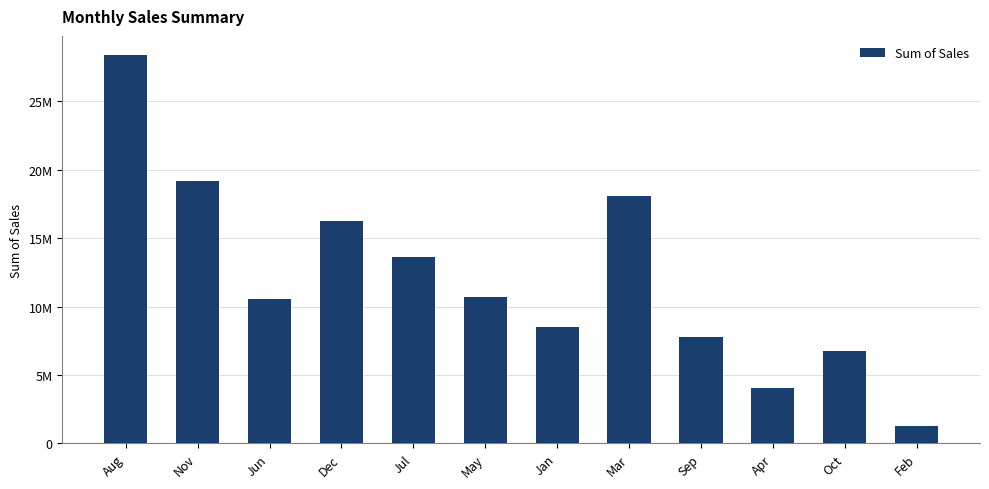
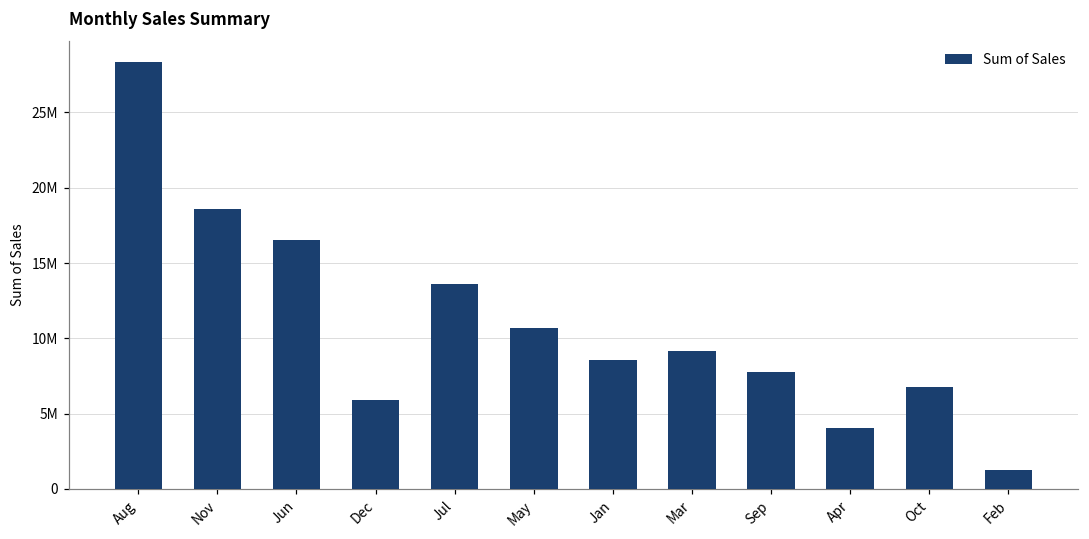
Nov: 19200000 -> 18600000
Jun: 10600000 -> 16600000
Dec: 16300000 -> 5900000
Mar: 18100000 -> 9200000
